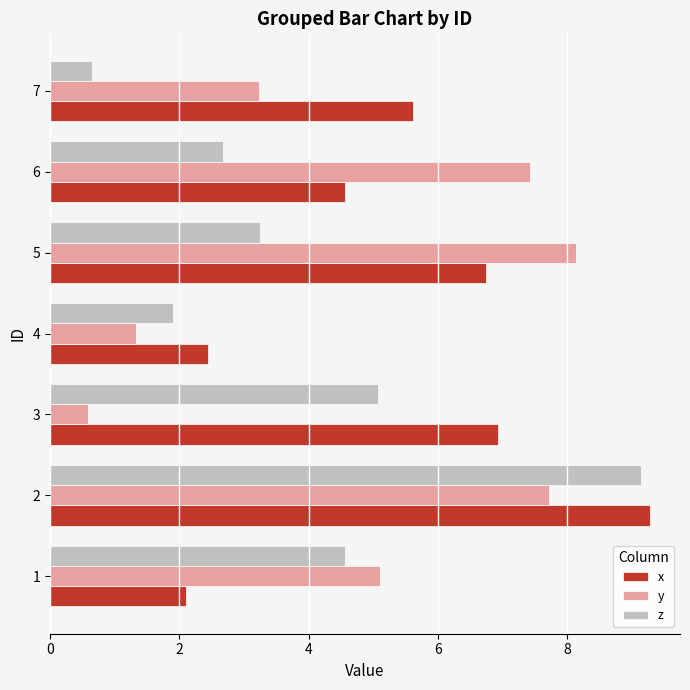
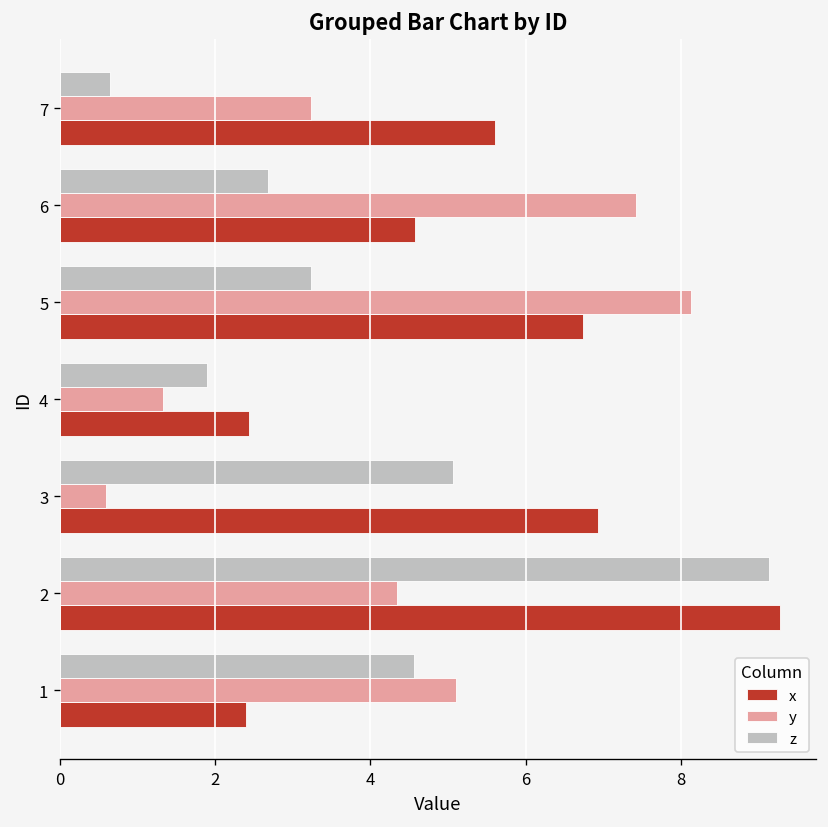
y, 2: 7.7 -> 4.3
x, 1: 2.1 -> 2.4
